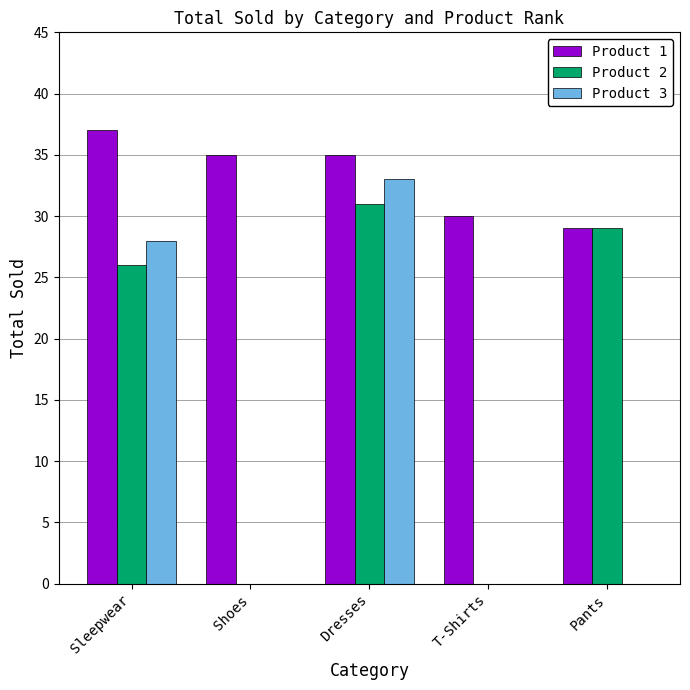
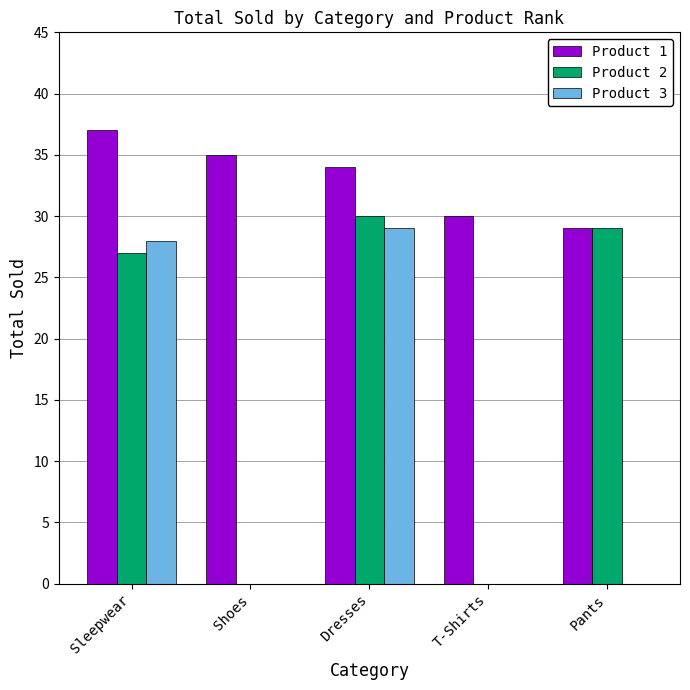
Product 2, Sleepwear: 26 -> 27
Product 1, Dresses: 35 -> 34
Product 2, Dresses: 31 -> 30
Product 3, Dresses: 33 -> 29
